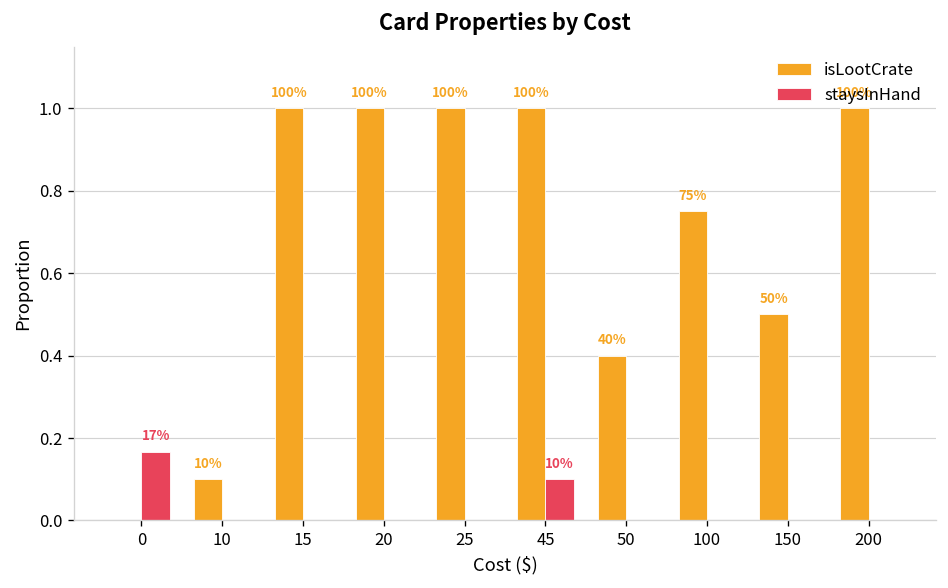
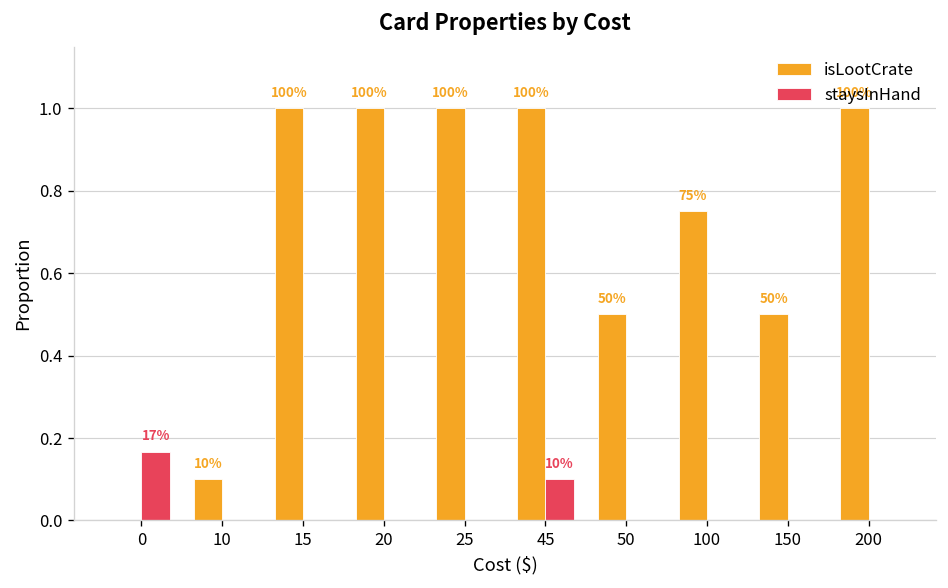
isLootCrate, 50: 40% -> 50%
